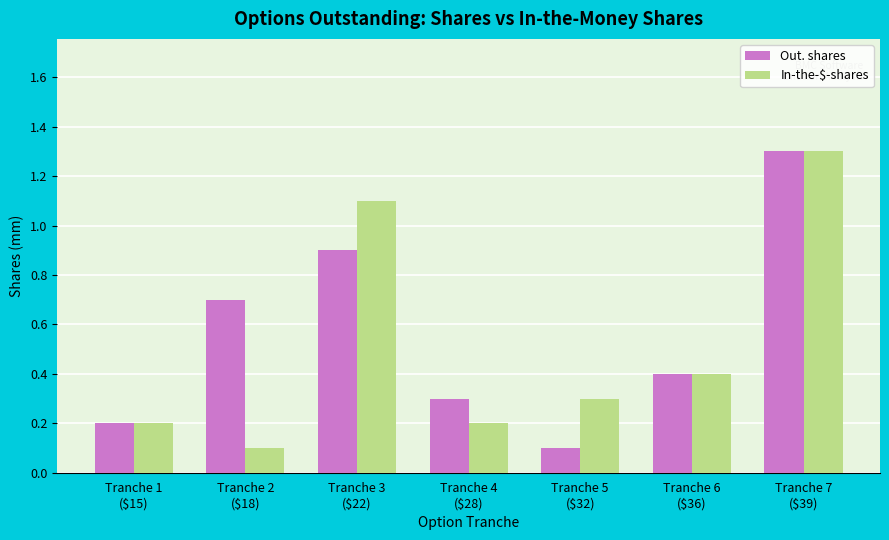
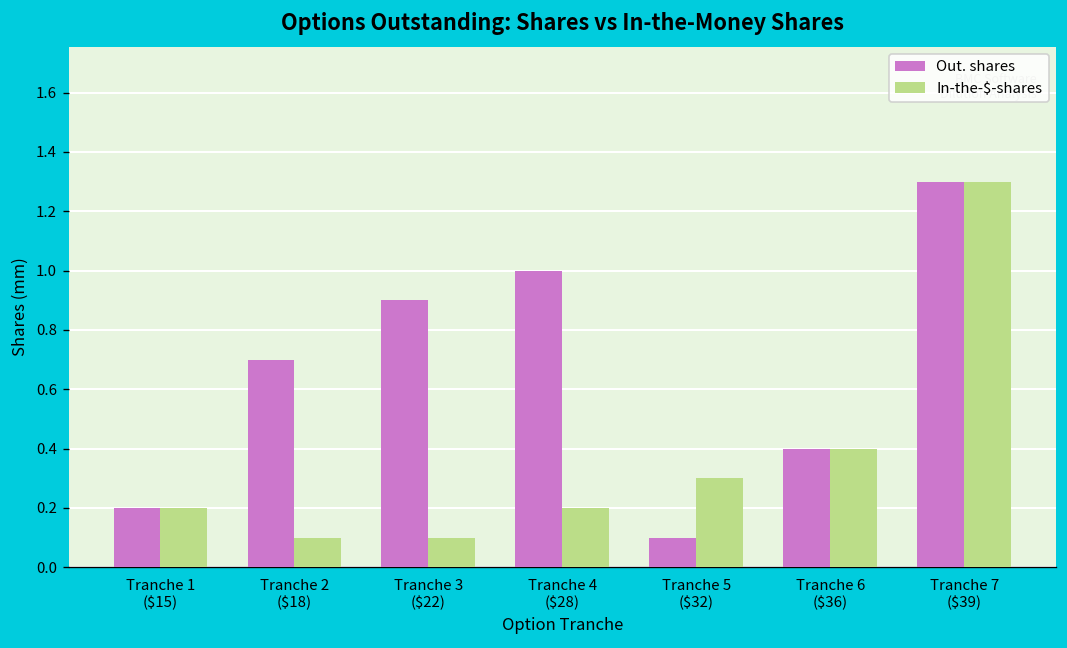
In-the-$-shares, Tranche 3 ($22): 1.1 -> 0.1
Out. shares, Tranche 4 ($28): 0.3 -> 1.0
